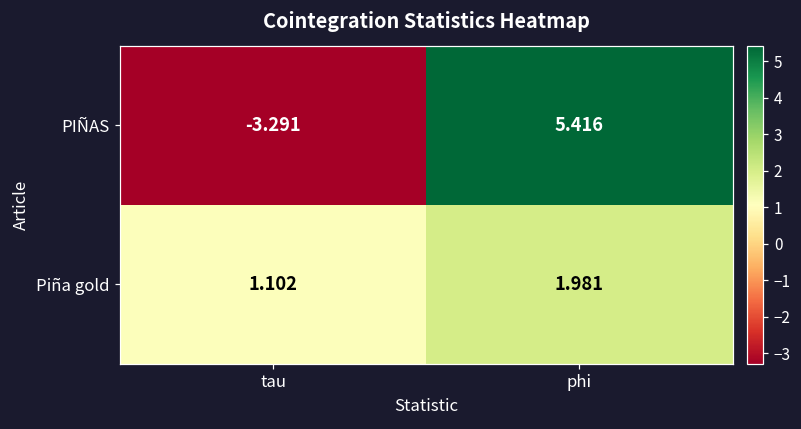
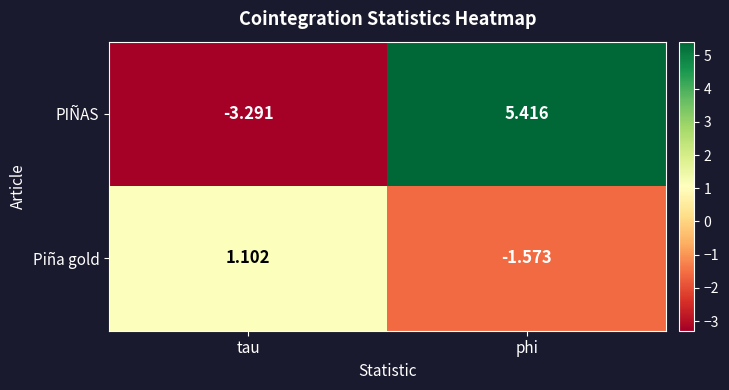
Piña gold, phi: 1.981 -> -1.573
